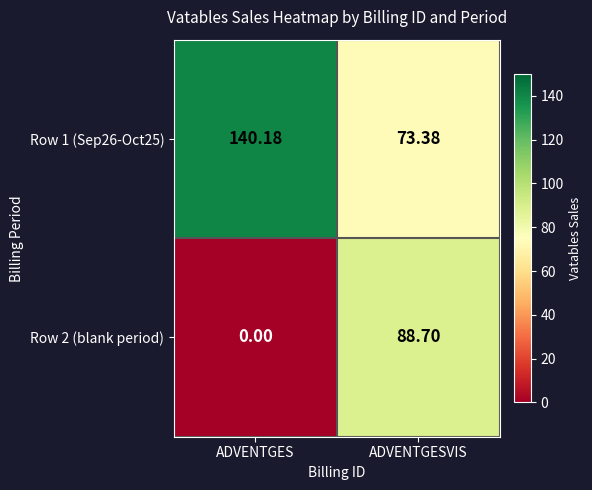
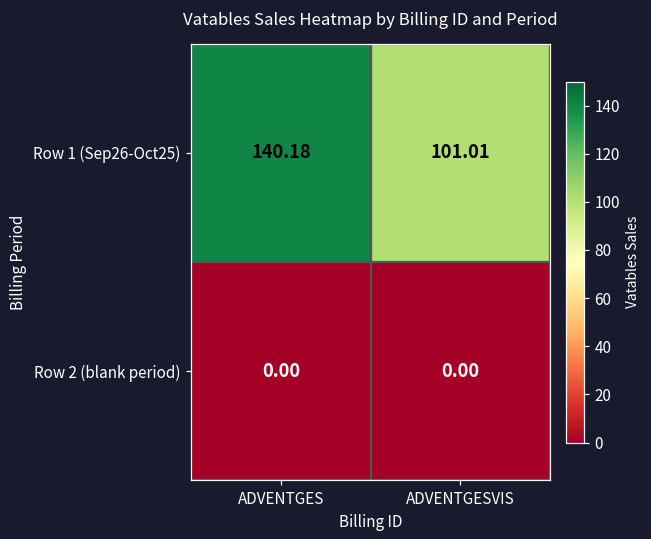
Row 1 (Sep26-Oct25), ADVENTGESVIS: 73.38 -> 101.01
Row 2 (blank period), ADVENTGESVIS: 88.70 -> 0.00
